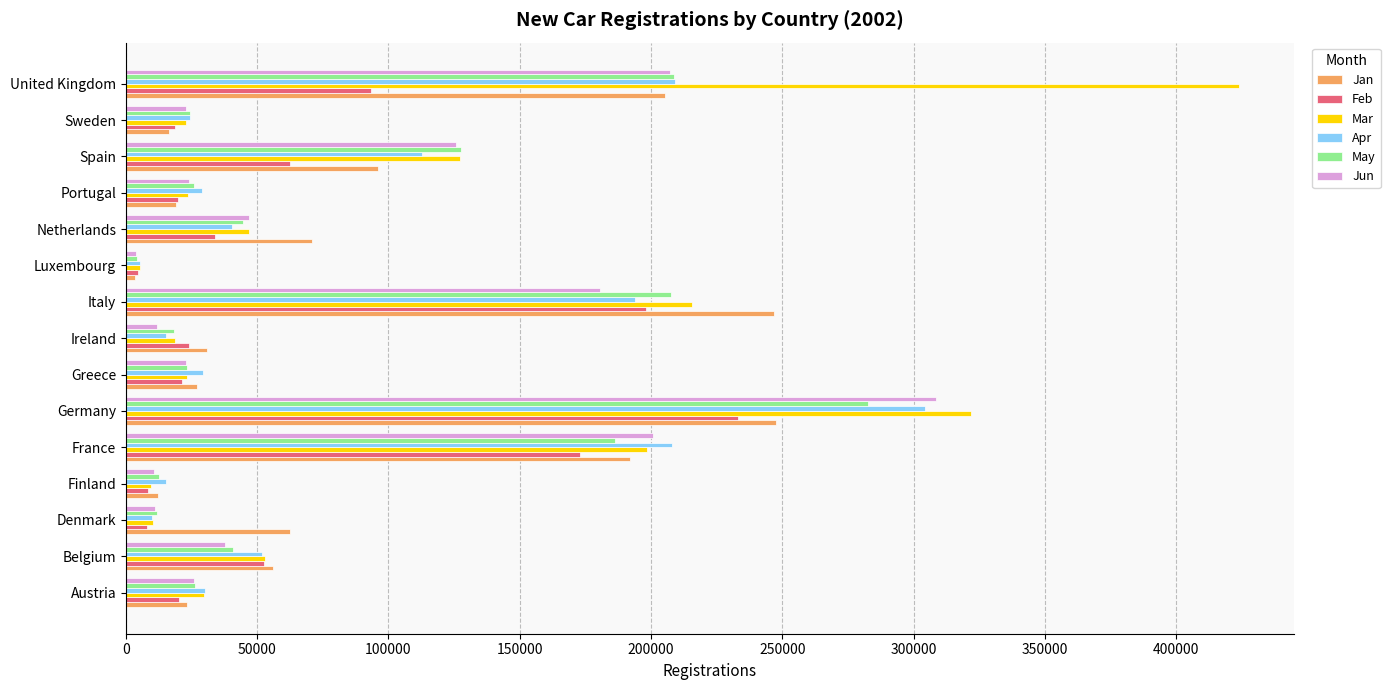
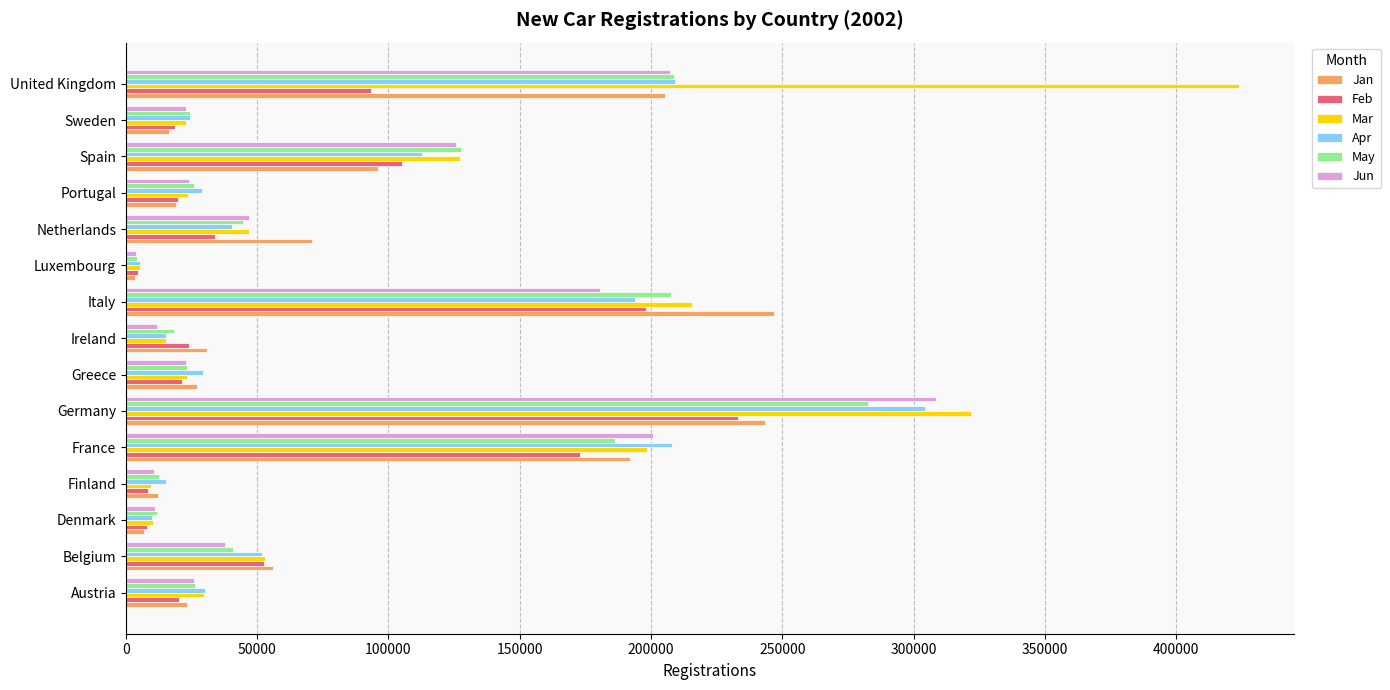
Feb, Spain: 62000 -> 105000
Mar, Ireland: 19000 -> 15000
Jan, Germany: 248000 -> 243000
Jan, Denmark: 62000 -> 7000
